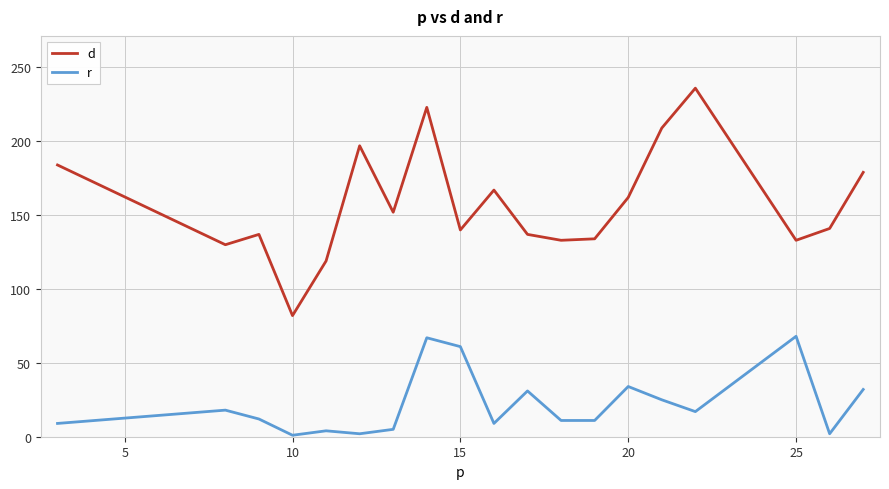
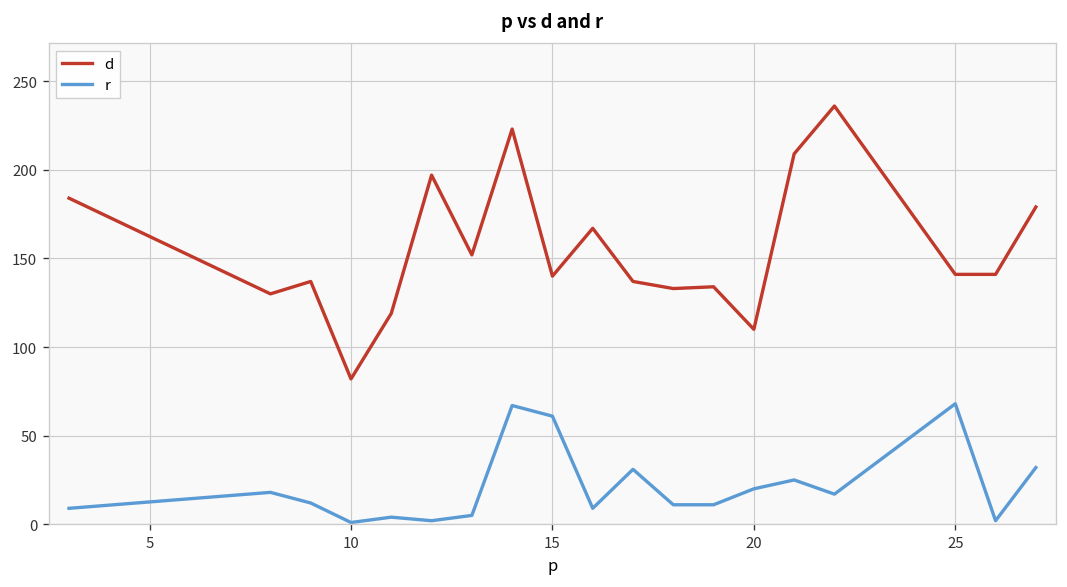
d, 20: 162 -> 110
r, 20: 34 -> 20
d, 25: 133 -> 141
